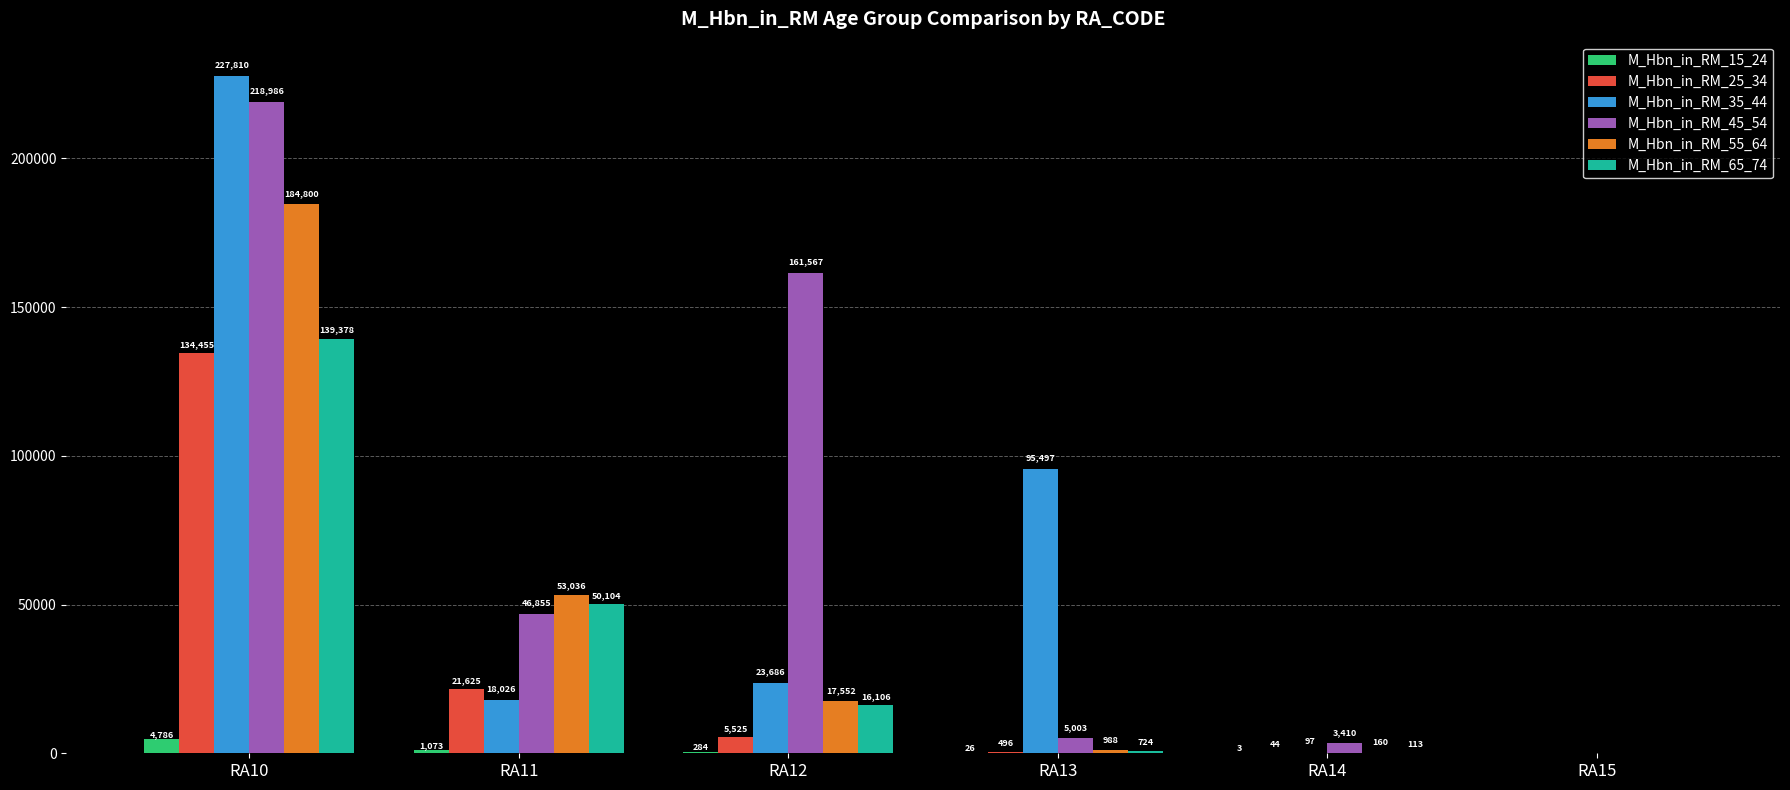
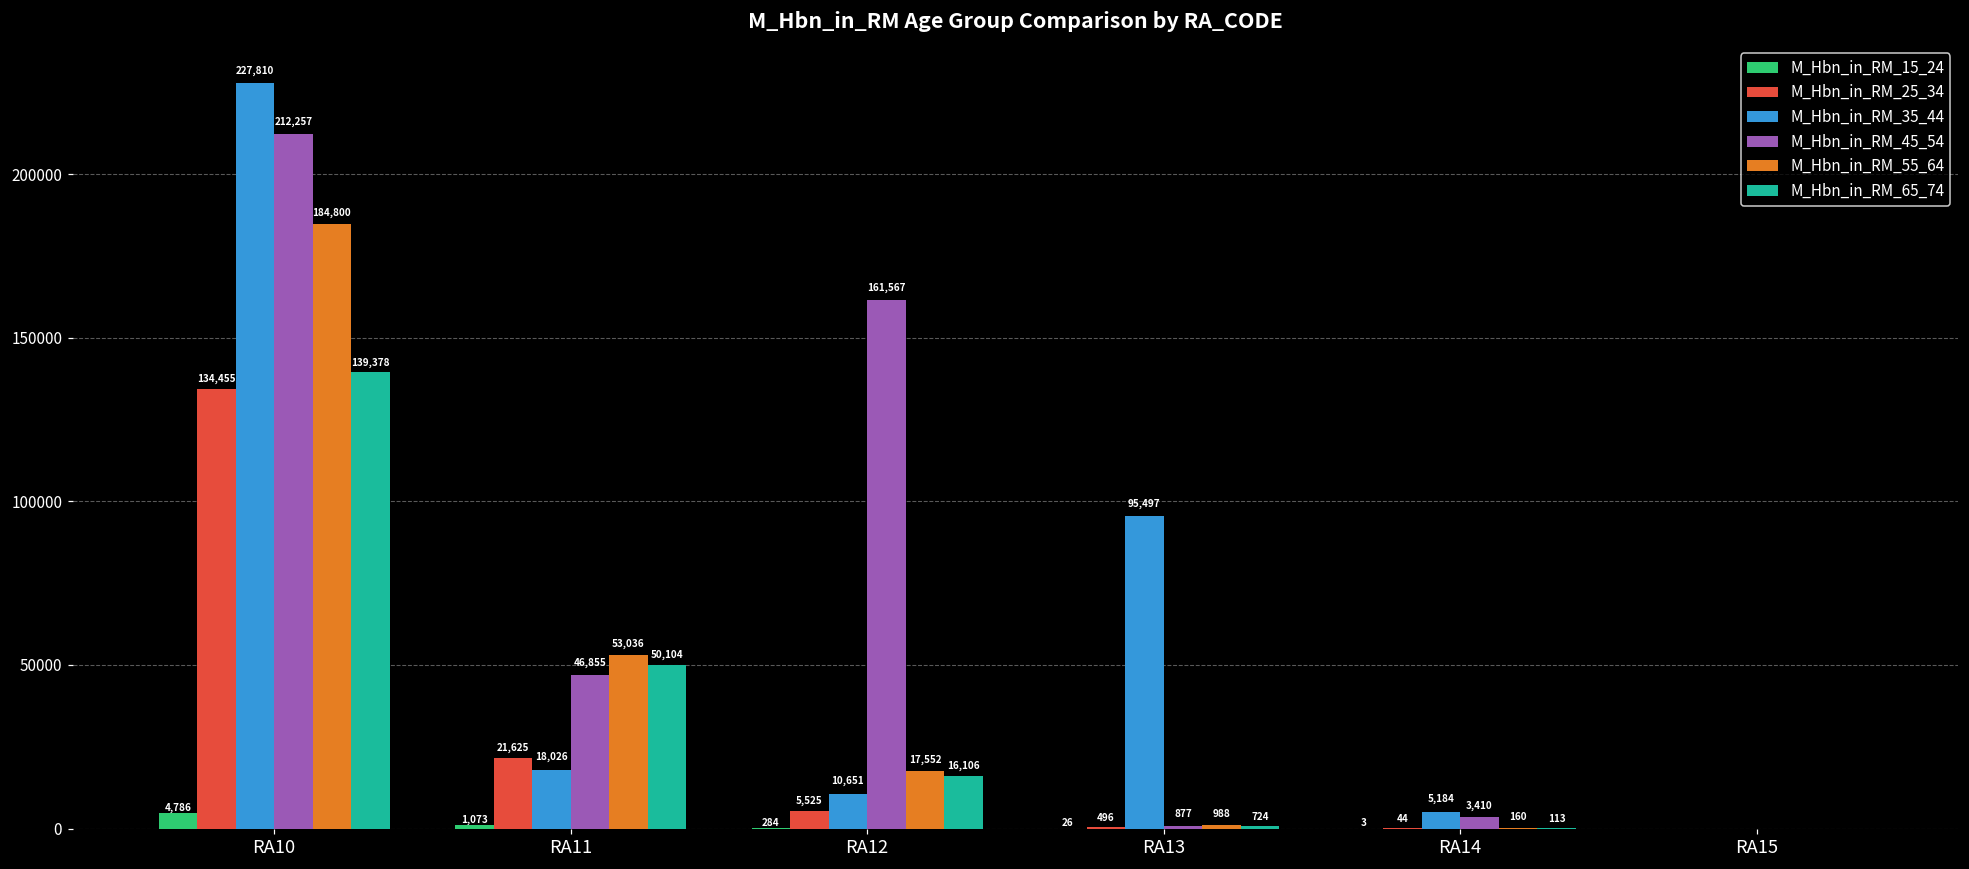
M_Hbn_in_RM_45_54, RA10: 218,986 -> 212,257
M_Hbn_in_RM_35_44, RA12: 23,686 -> 10,651
M_Hbn_in_RM_45_54, RA13: 5,003 -> 877
M_Hbn_in_RM_35_44, RA14: 97 -> 5,184
